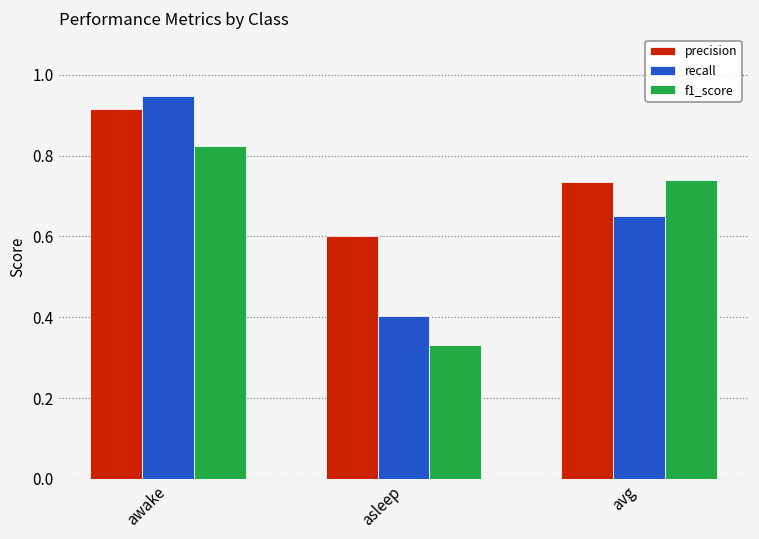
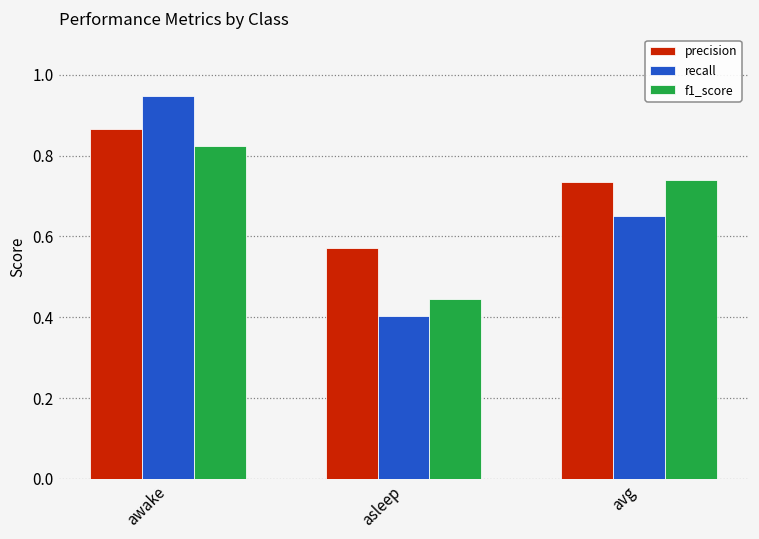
precision, awake: 0.92 -> 0.87
precision, asleep: 0.60 -> 0.57
f1_score, asleep: 0.33 -> 0.44
